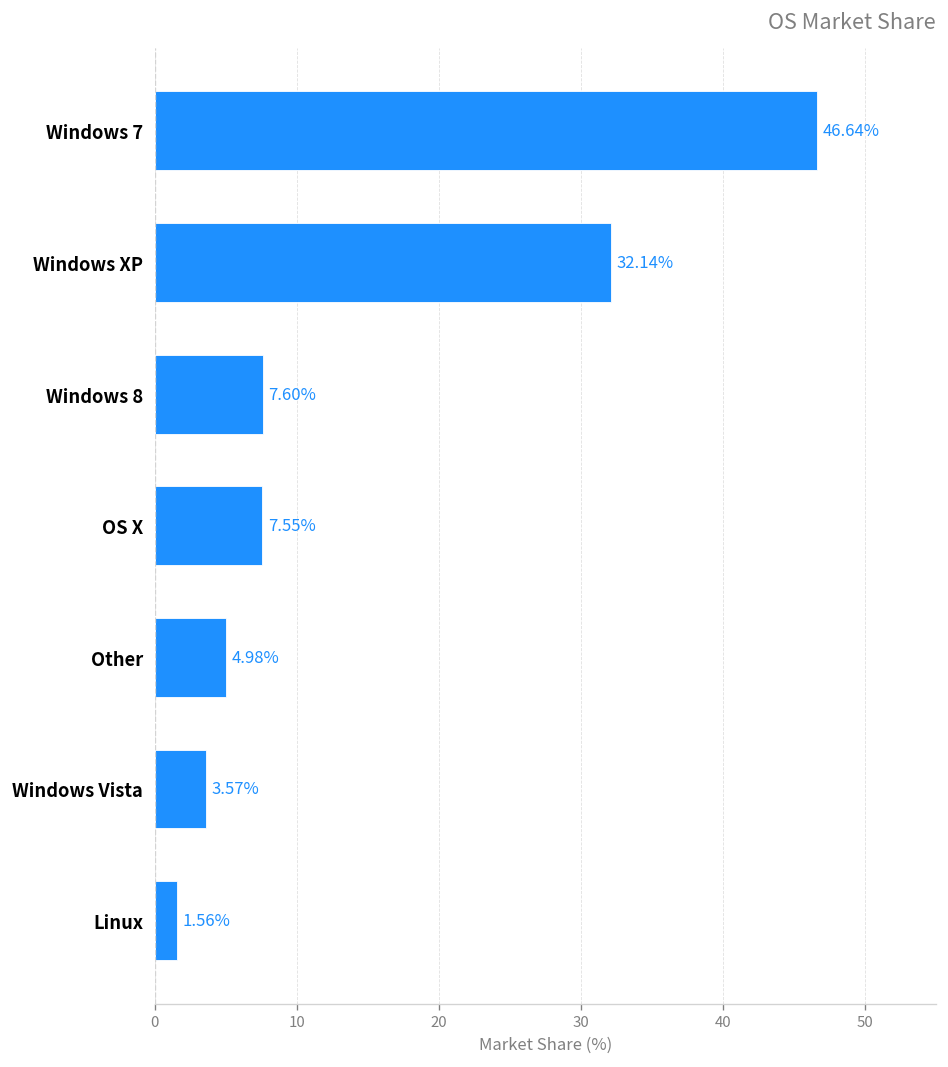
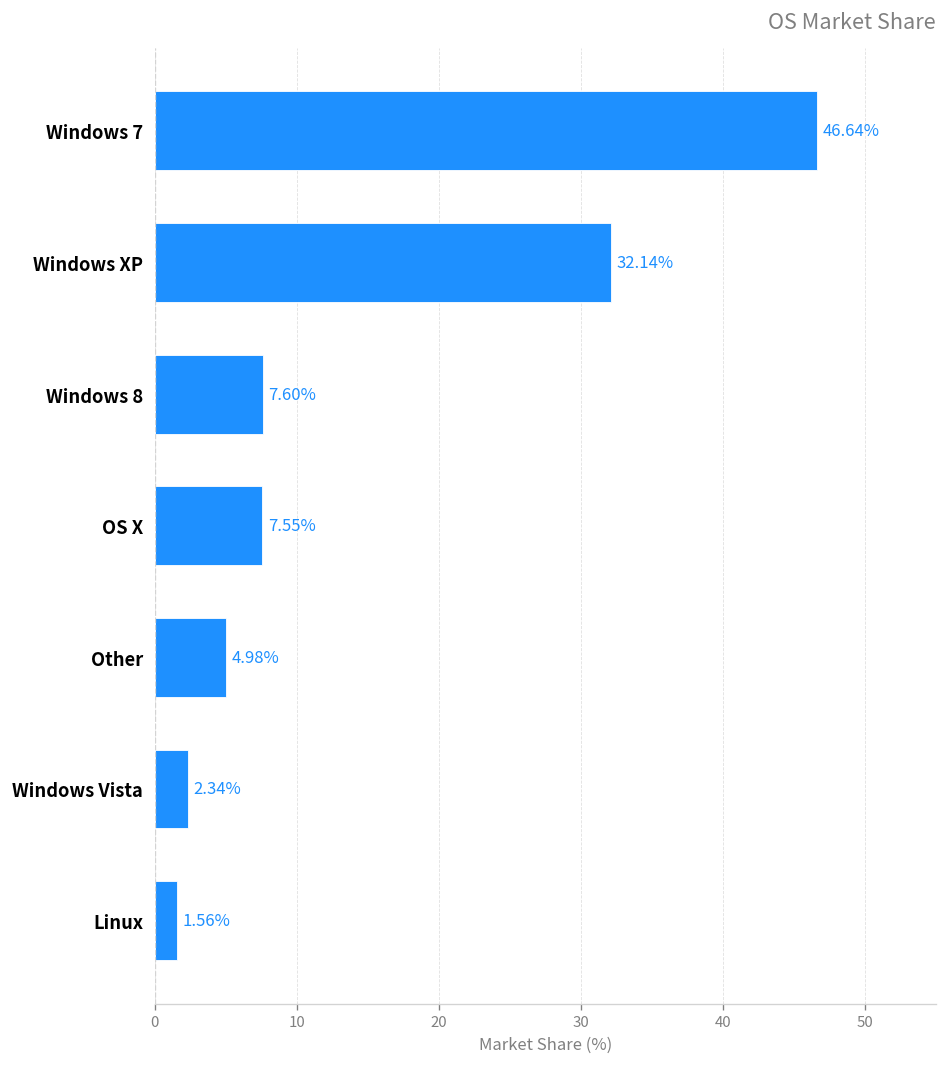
Windows Vista: 3.57% -> 2.34%
